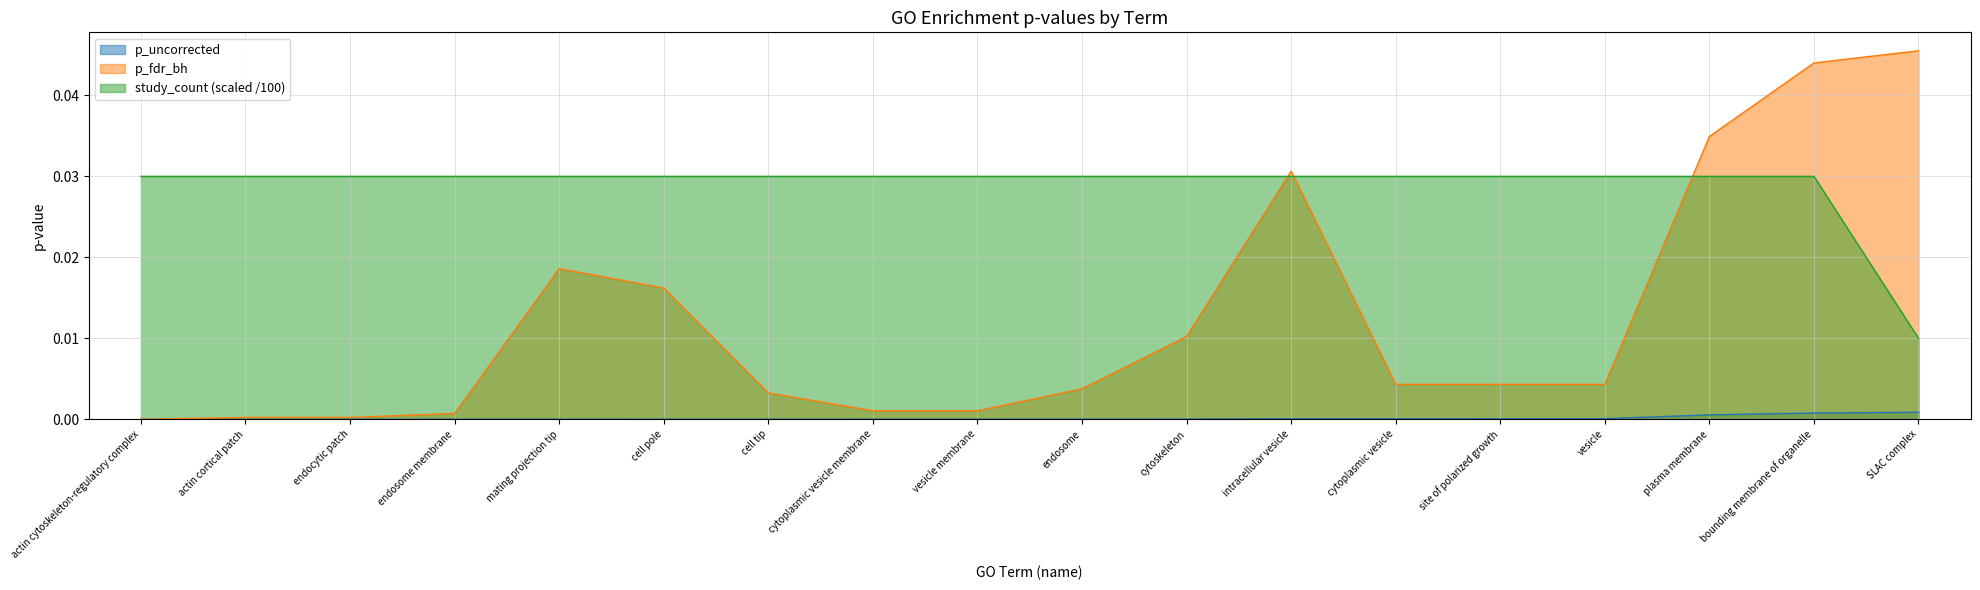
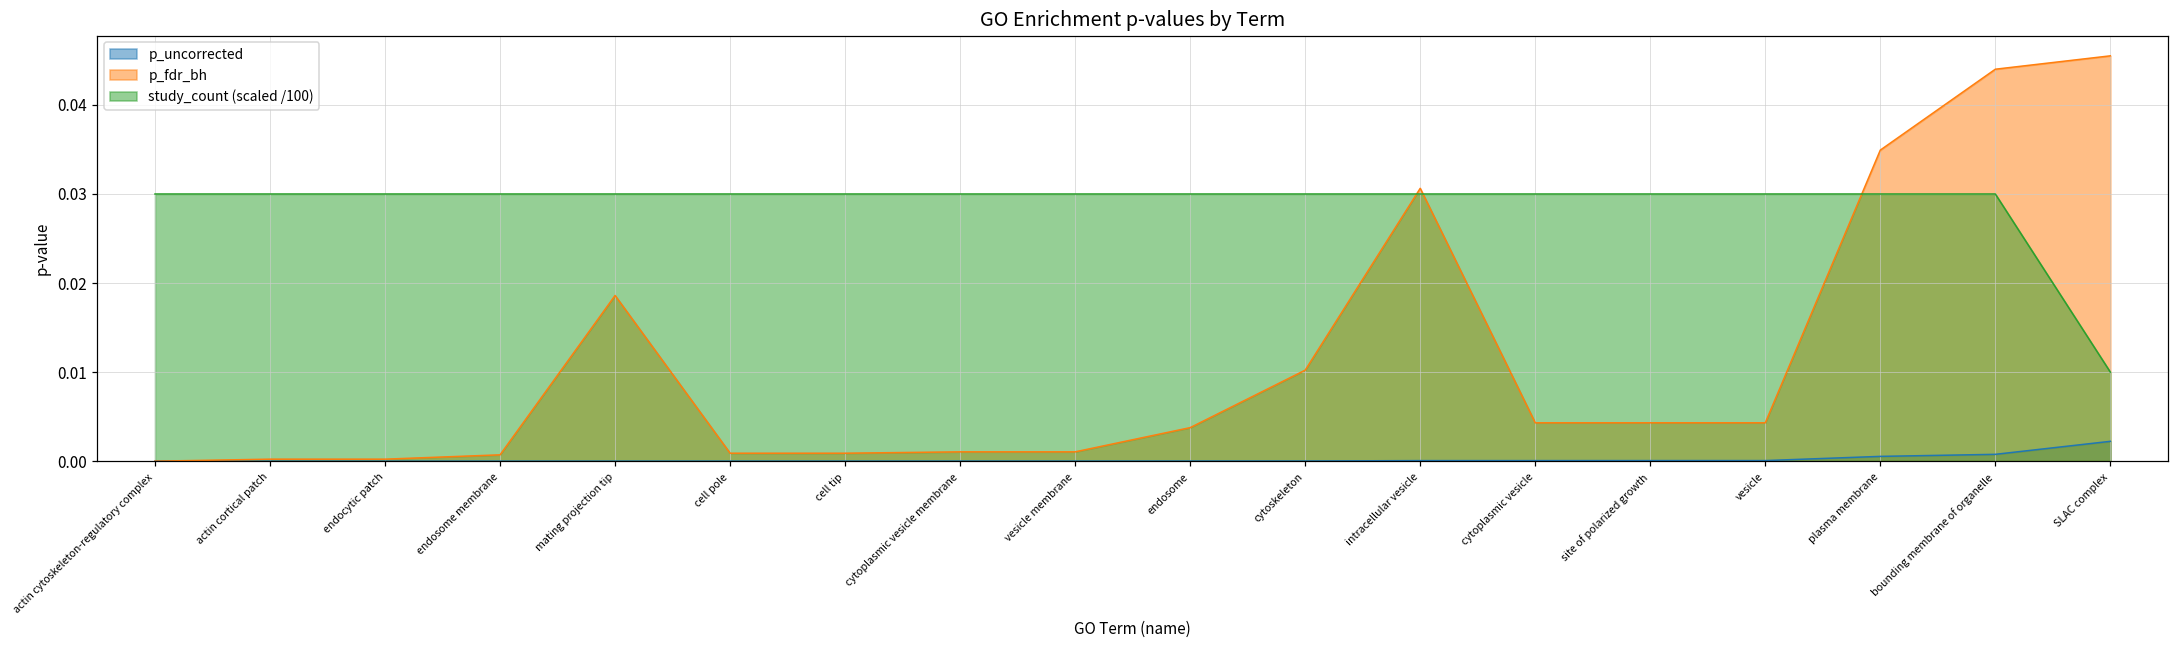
p_fdr_bh, cell pole: 0.016 -> 0.001
p_fdr_bh, cell tip: 0.003 -> 0.001
p_uncorrected, SLAC complex: 0.001 -> 0.002
